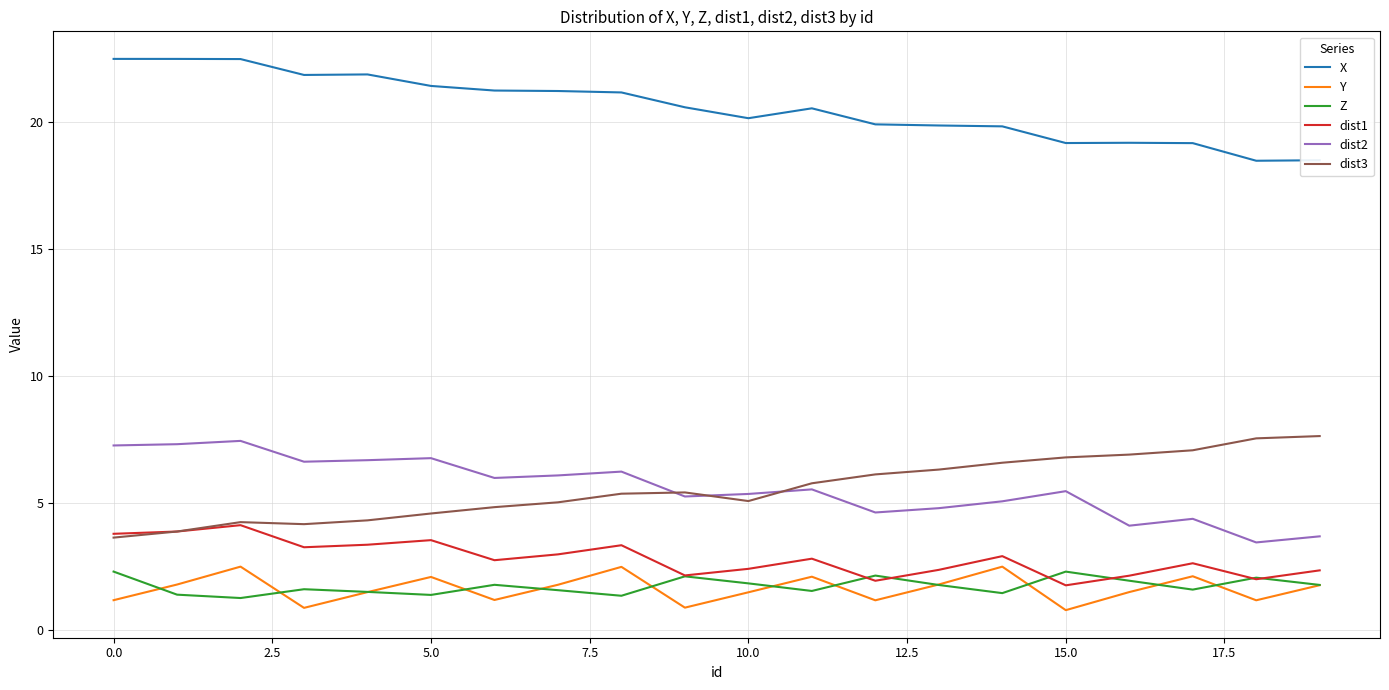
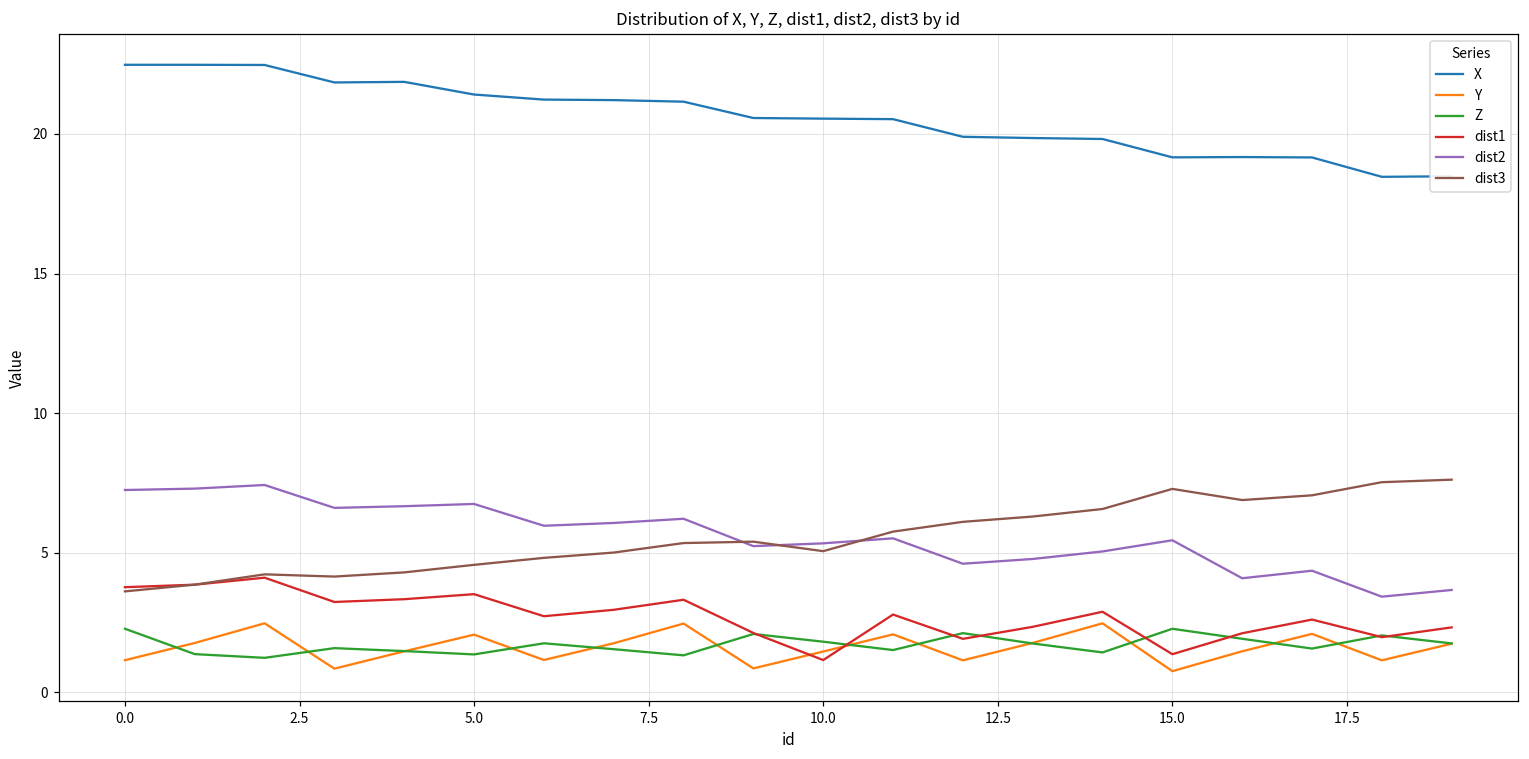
X, 10.0: 20.1 -> 20.5
dist1, 10.0: 2.4 -> 1.2
dist1, 15.0: 1.7 -> 1.4
dist3, 15.0: 6.8 -> 7.3
